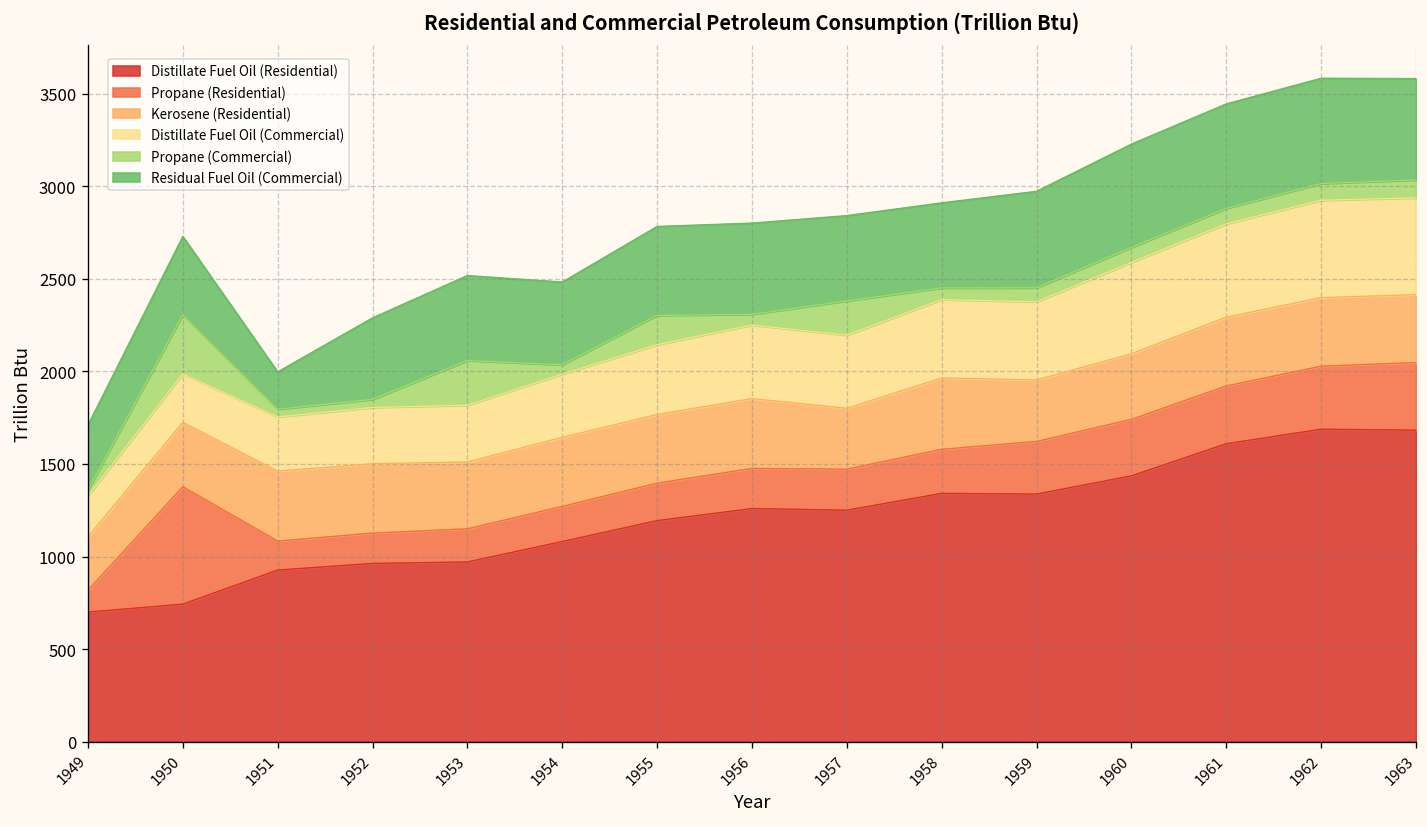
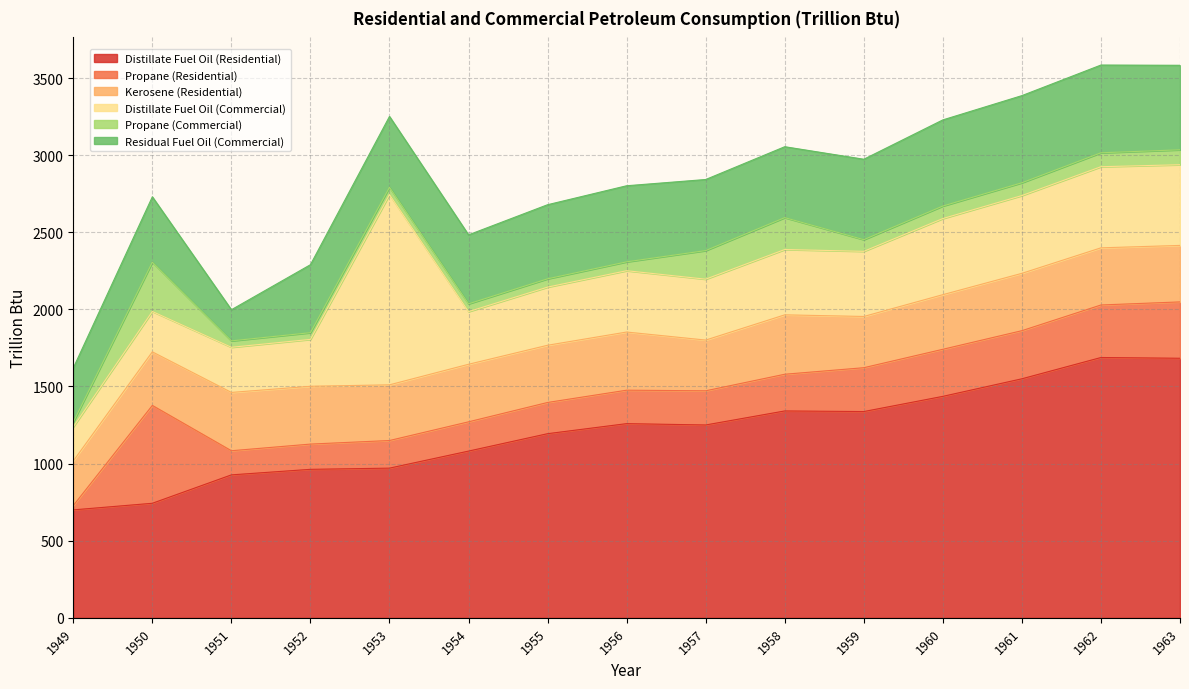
Propane (Residential), 1949: 120 -> 30
Distillate Fuel Oil (Commercial), 1953: 310 -> 1230
Propane (Commercial), 1953: 240 -> 50
Propane (Commercial), 1955: 160 -> 50
Propane (Commercial), 1958: 60 -> 210
Distillate Fuel Oil (Residential), 1961: 1610 -> 1550
